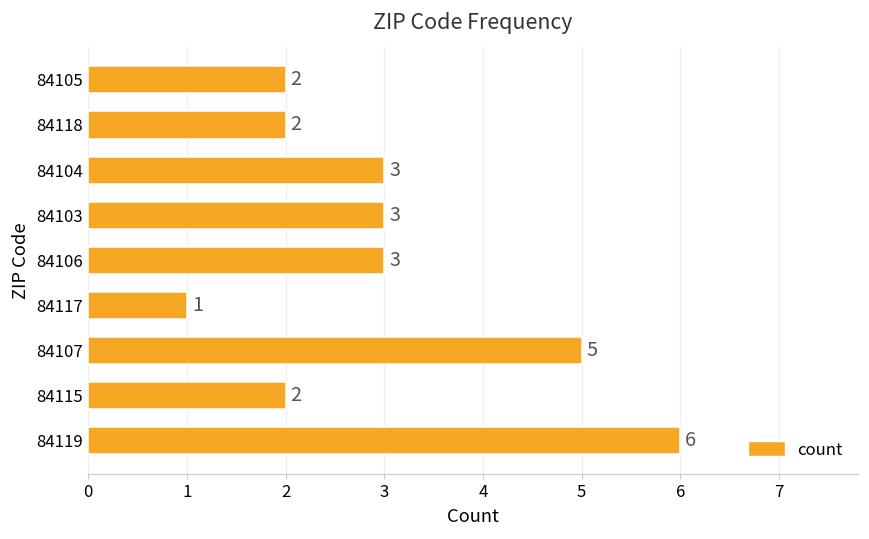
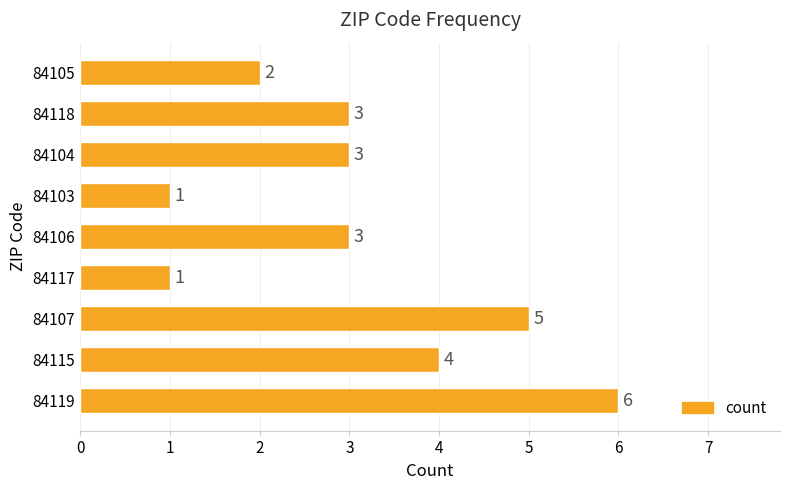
84118: 2 -> 3
84103: 3 -> 1
84115: 2 -> 4
